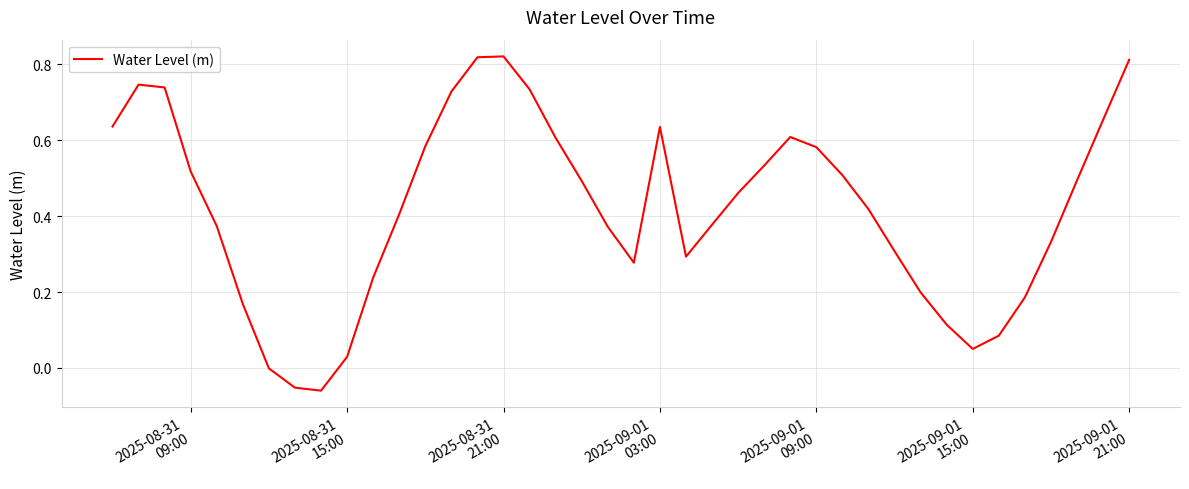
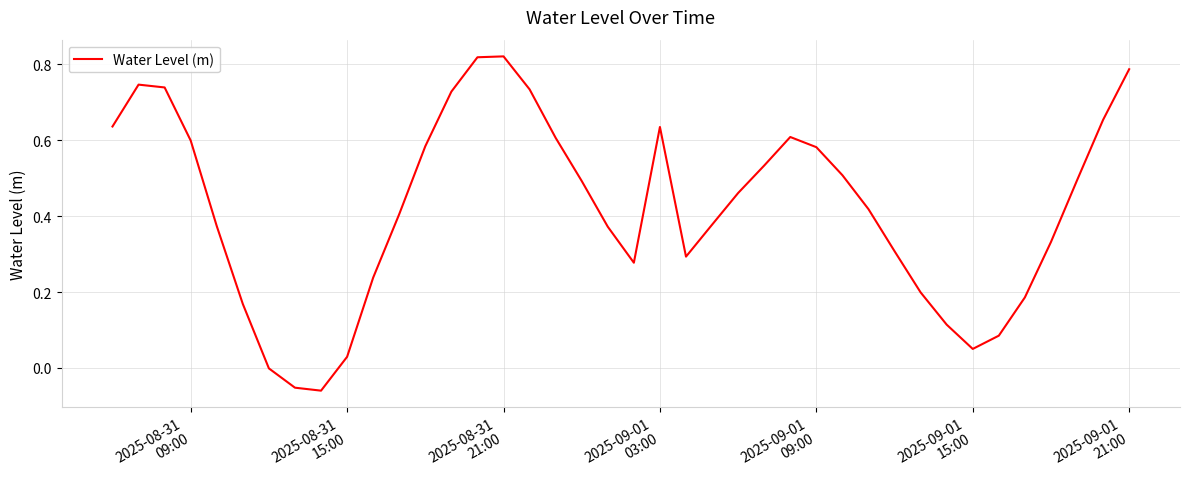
2025-08-31 09:00: 0.52 -> 0.60
2025-09-01 21:00: 0.81 -> 0.79
